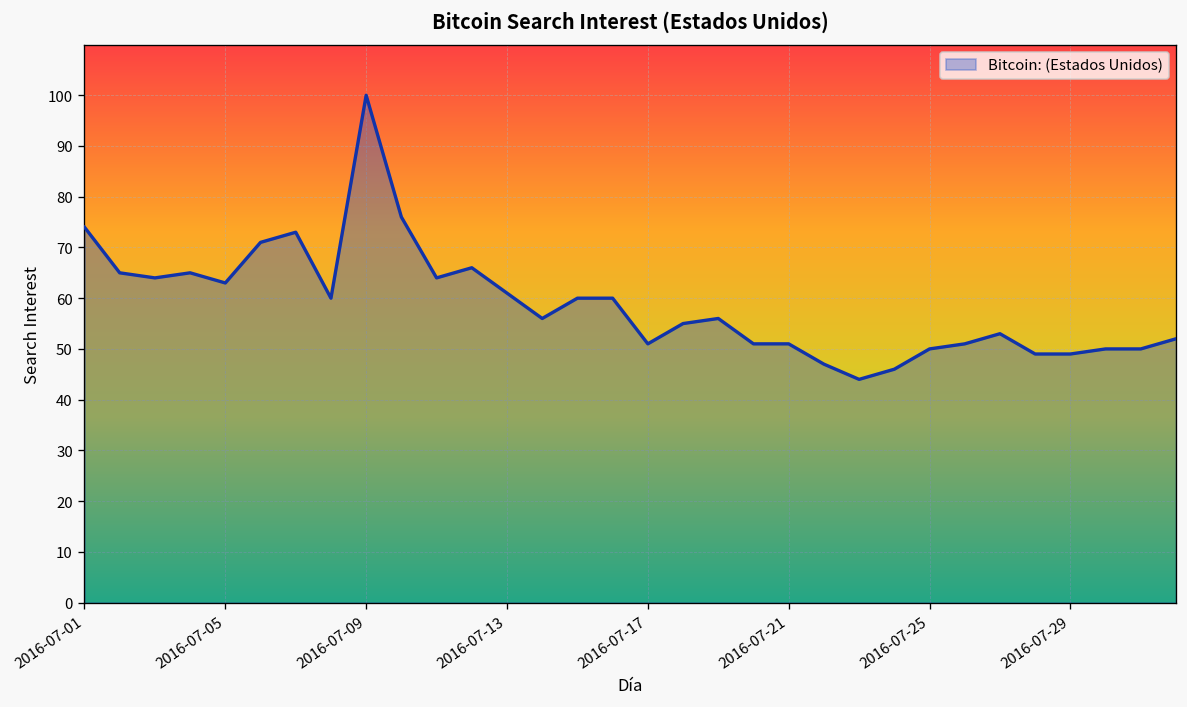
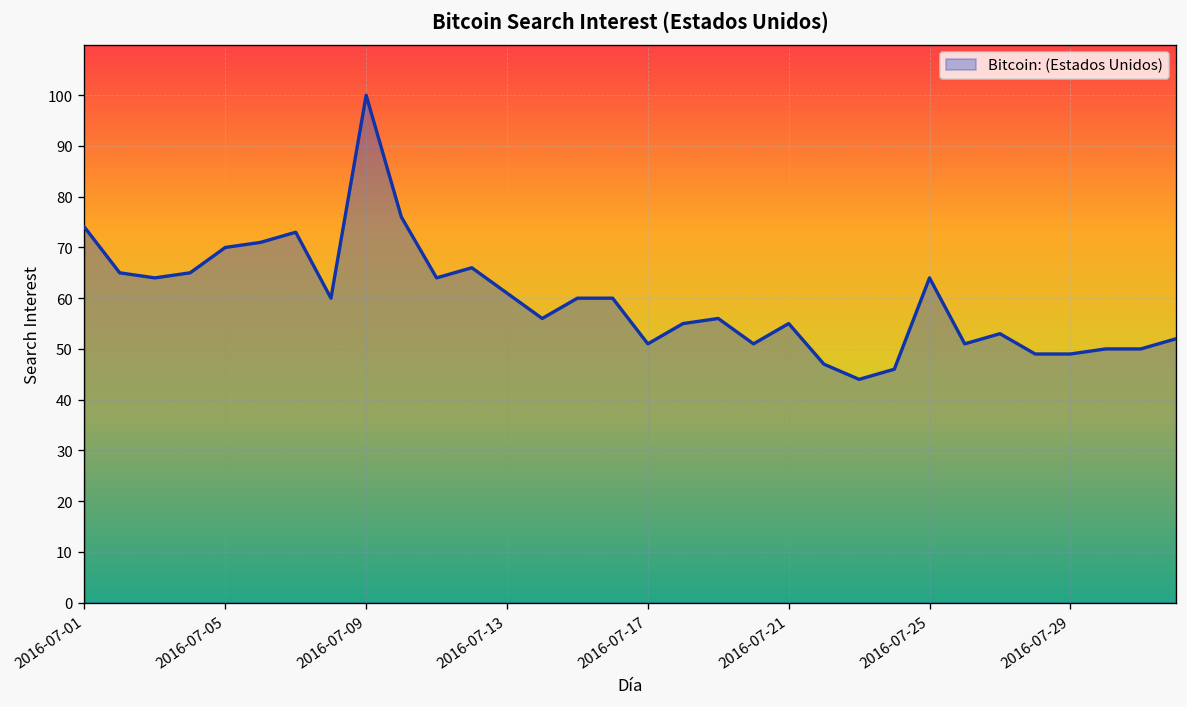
2016-07-05: 63 -> 70
2016-07-21: 51 -> 55
2016-07-25: 50 -> 64
